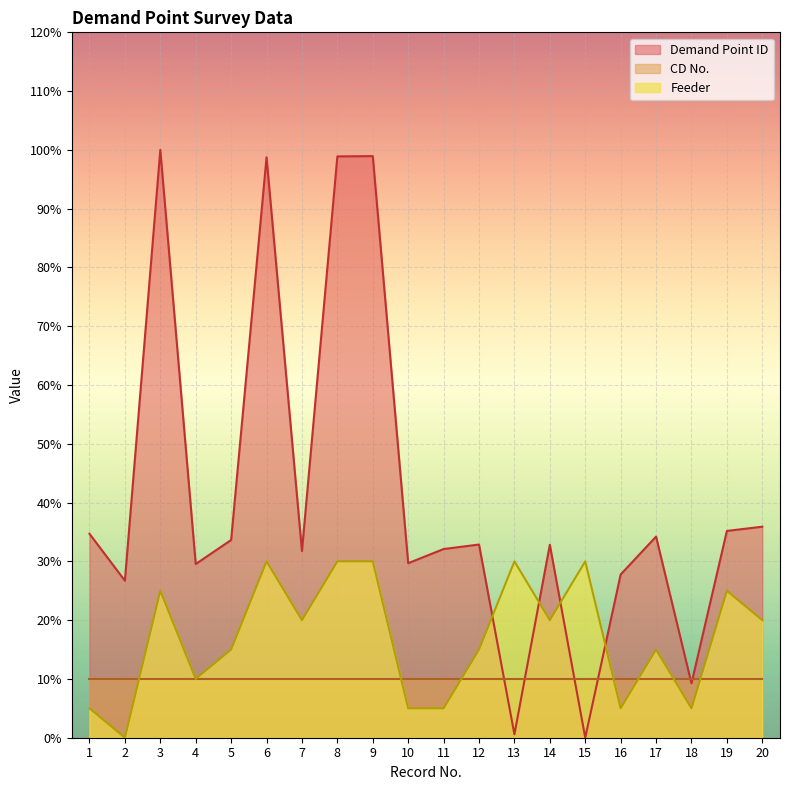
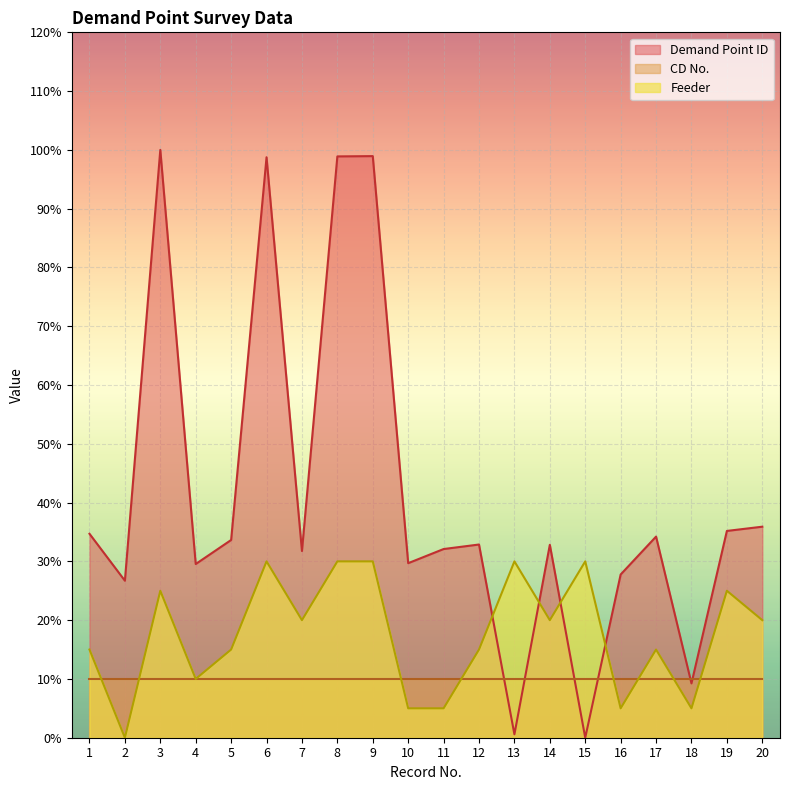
Feeder, 1: 5% -> 15%
